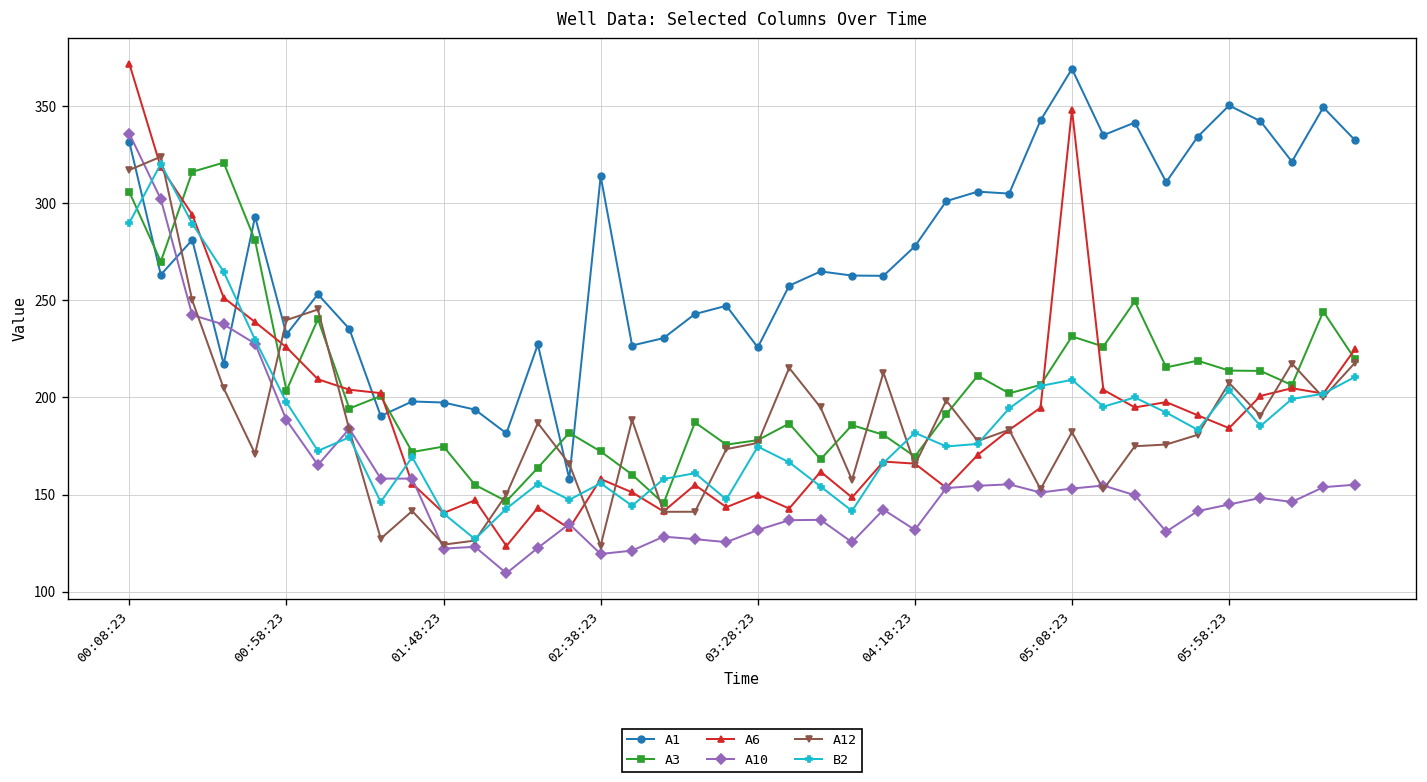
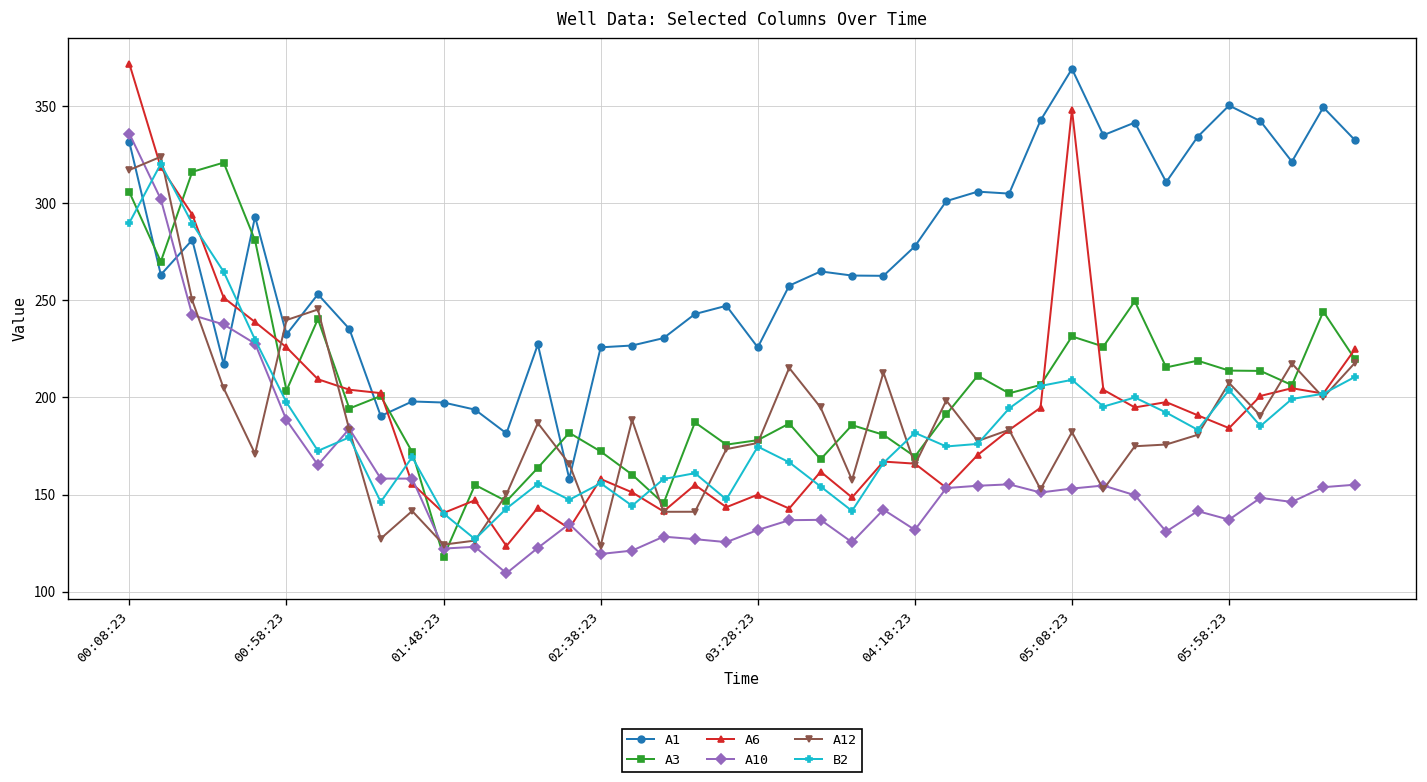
A3, 01:48:23: 175 -> 118
A1, 02:38:23: 314 -> 226
A10, 05:58:23: 145 -> 137
